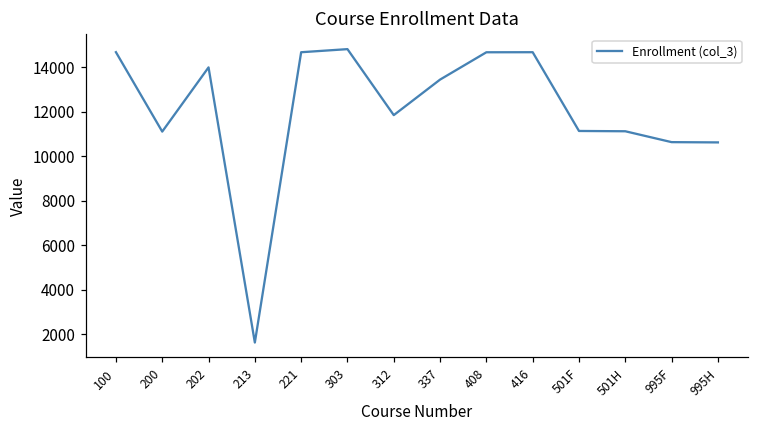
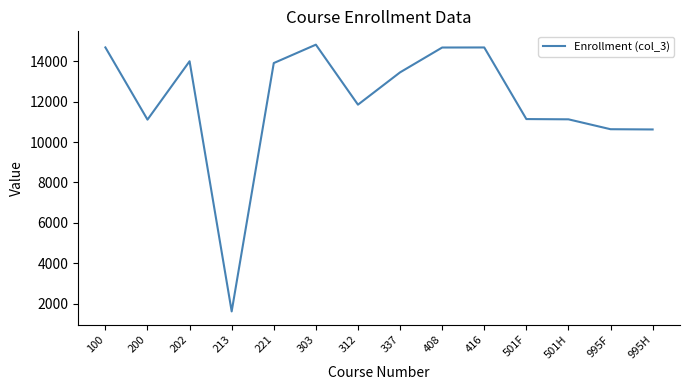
221: 14700 -> 13900
